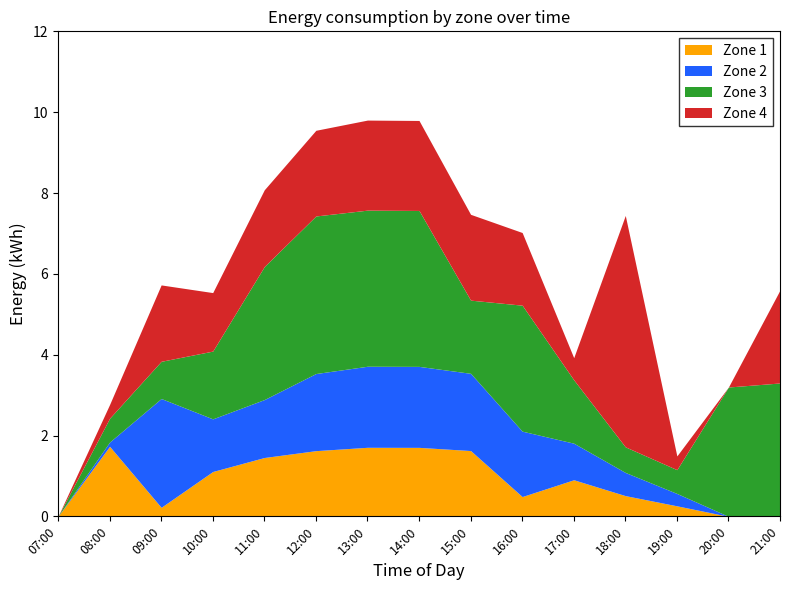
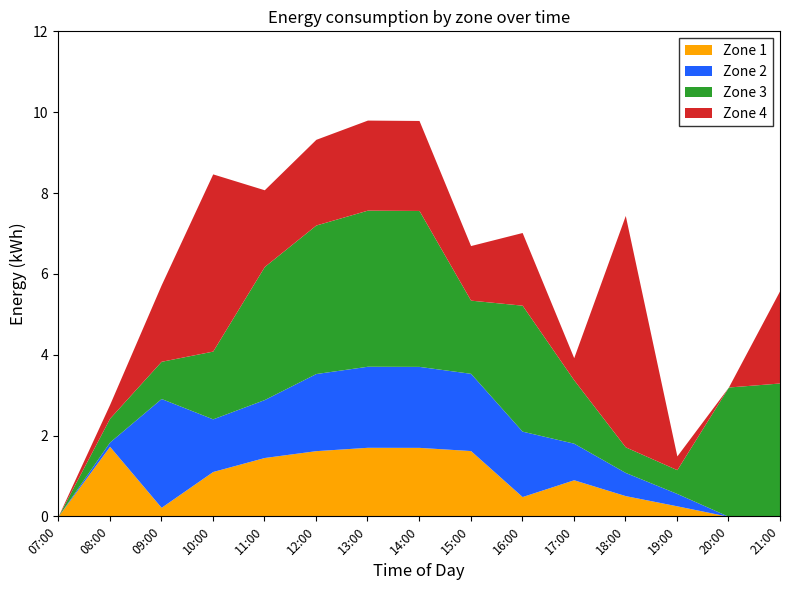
Zone 4, 10:00: 1.4 -> 4.4
Zone 3, 12:00: 3.9 -> 3.7
Zone 4, 15:00: 2.1 -> 1.4
